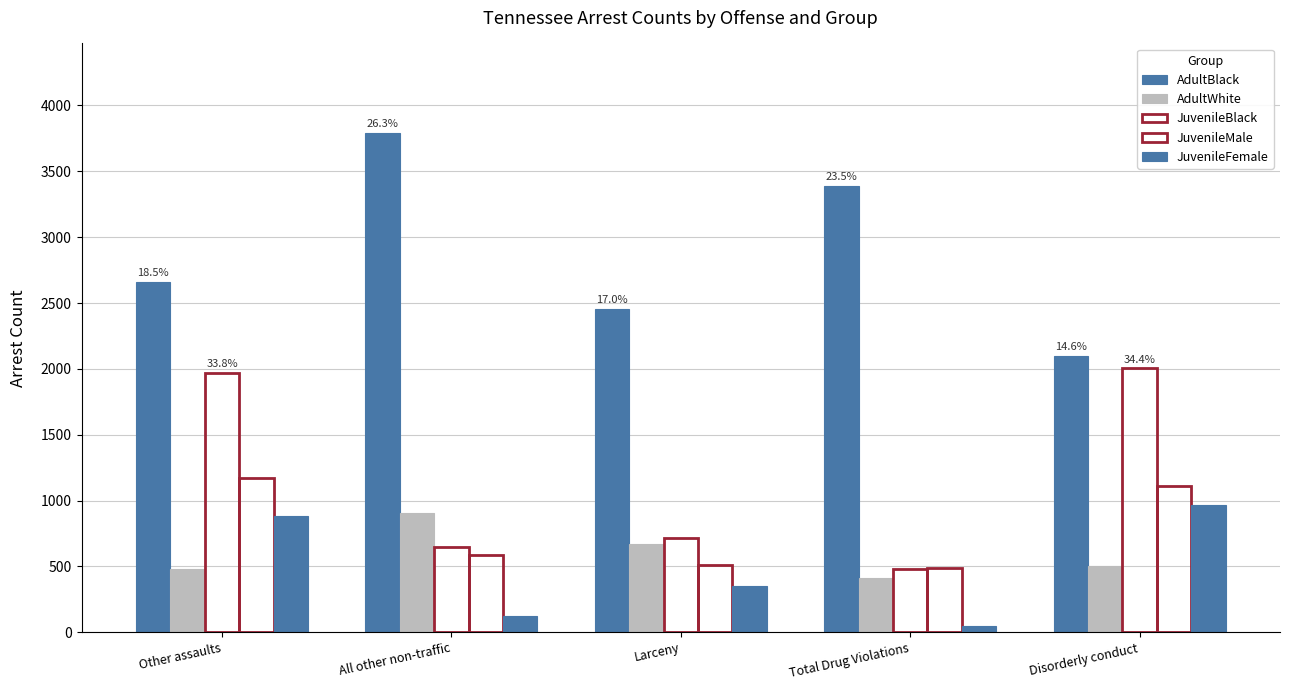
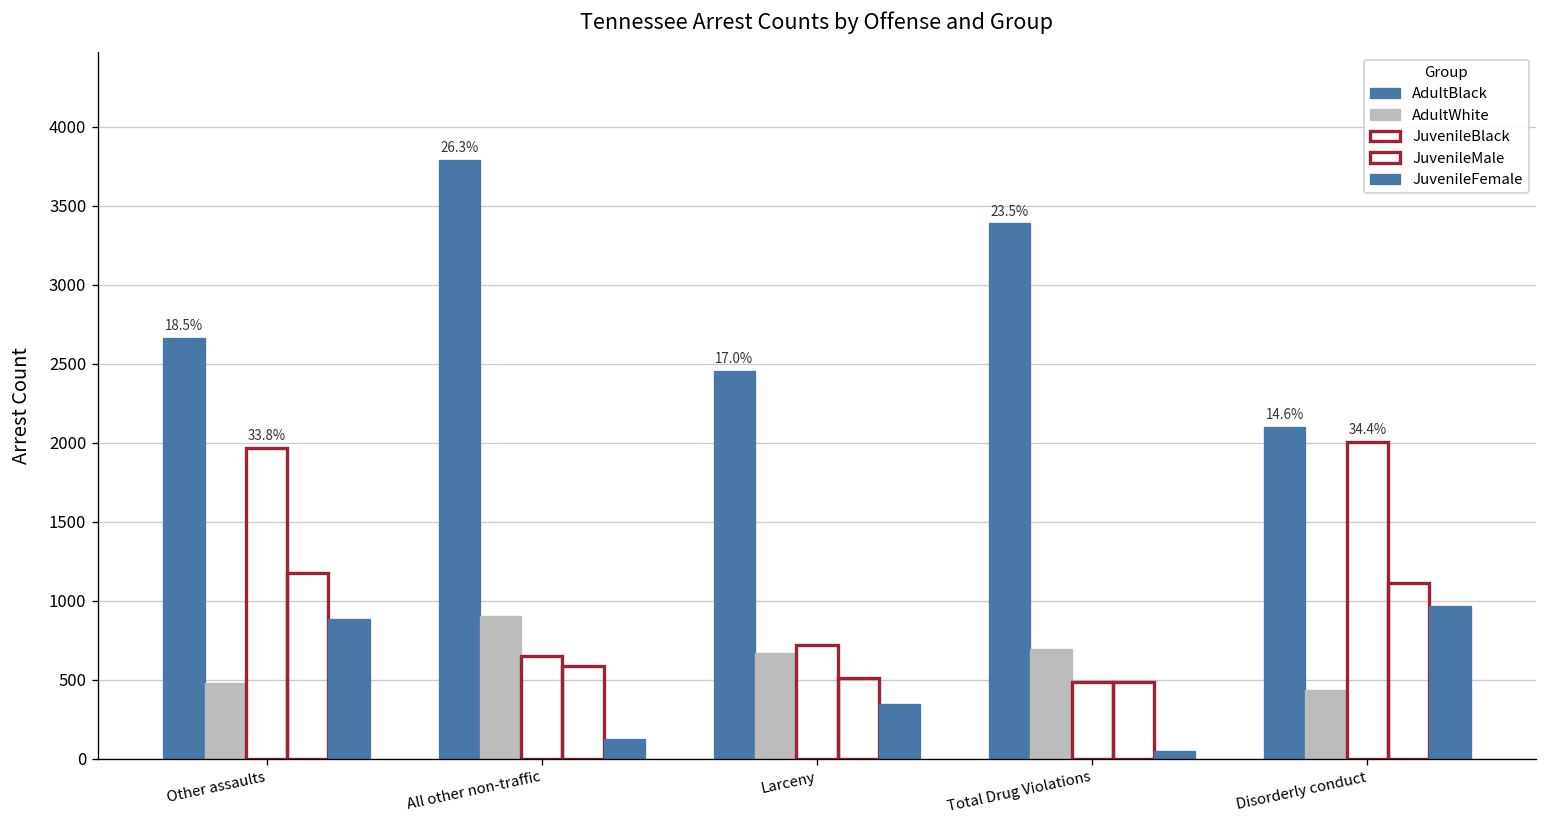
AdultWhite, Total Drug Violations: 410 -> 690
AdultWhite, Disorderly conduct: 500 -> 440
